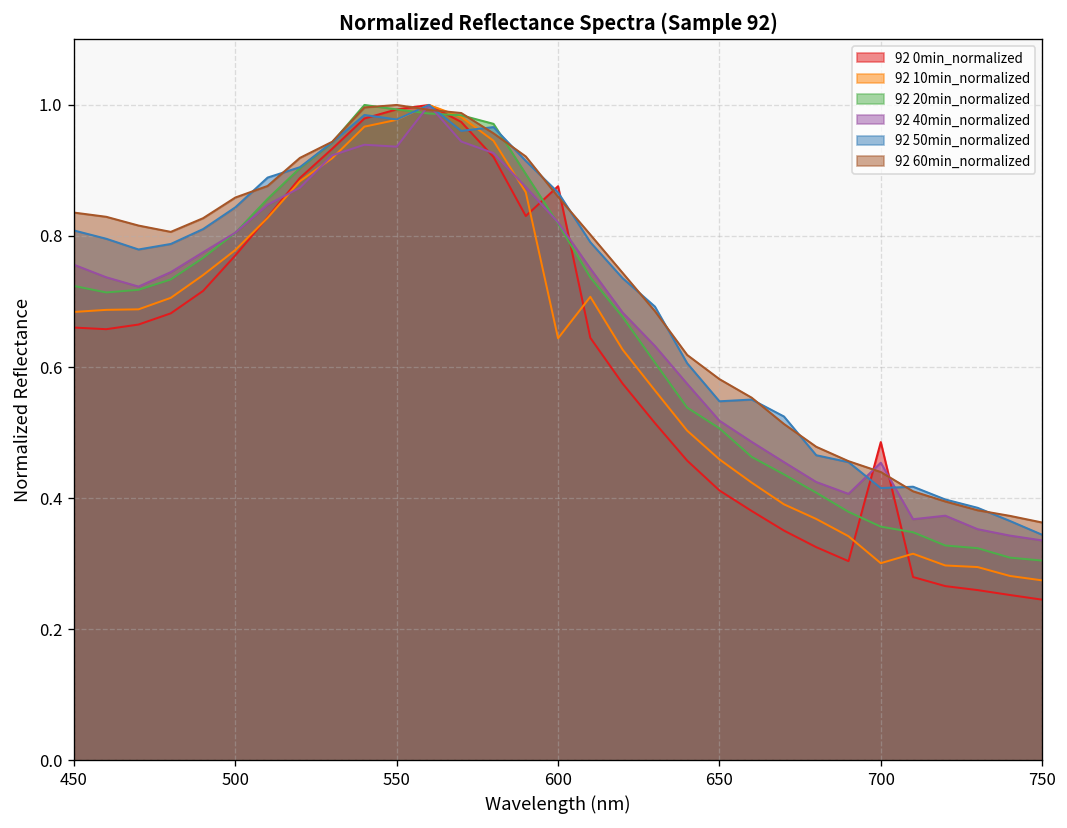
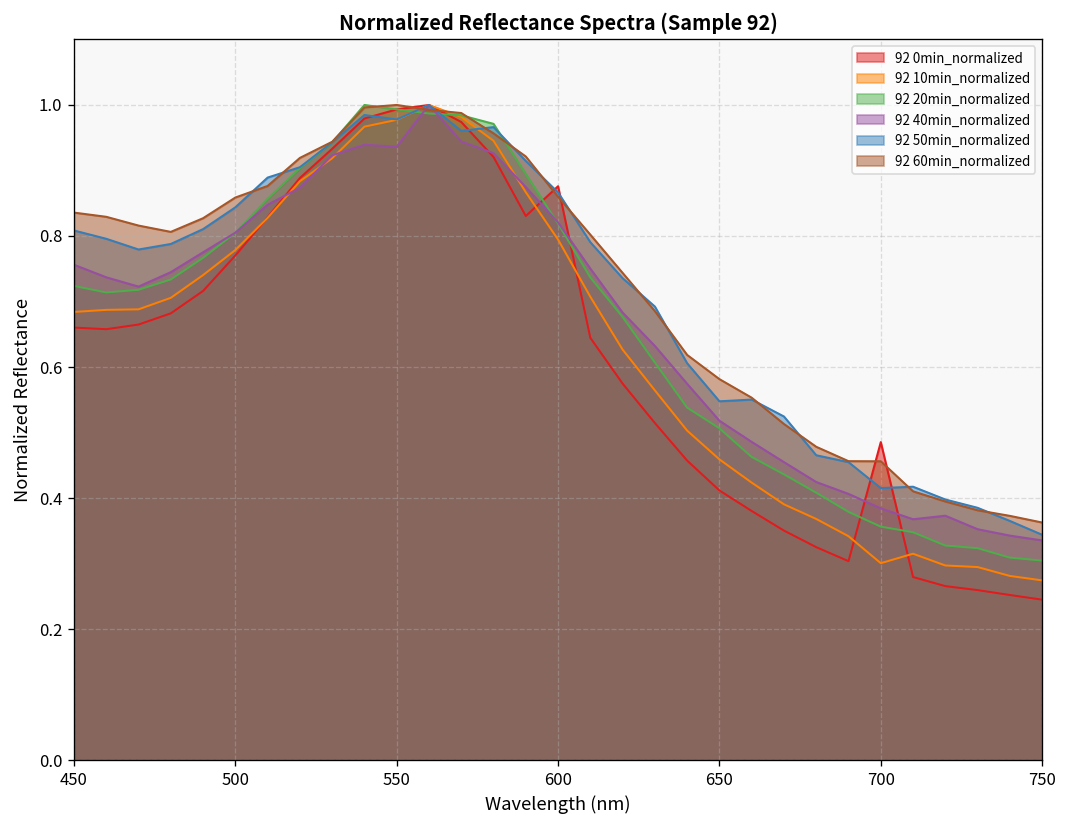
92 10min_normalized, 600: 0.64 -> 0.79
92 40min_normalized, 700: 0.45 -> 0.38
92 60min_normalized, 700: 0.44 -> 0.46
